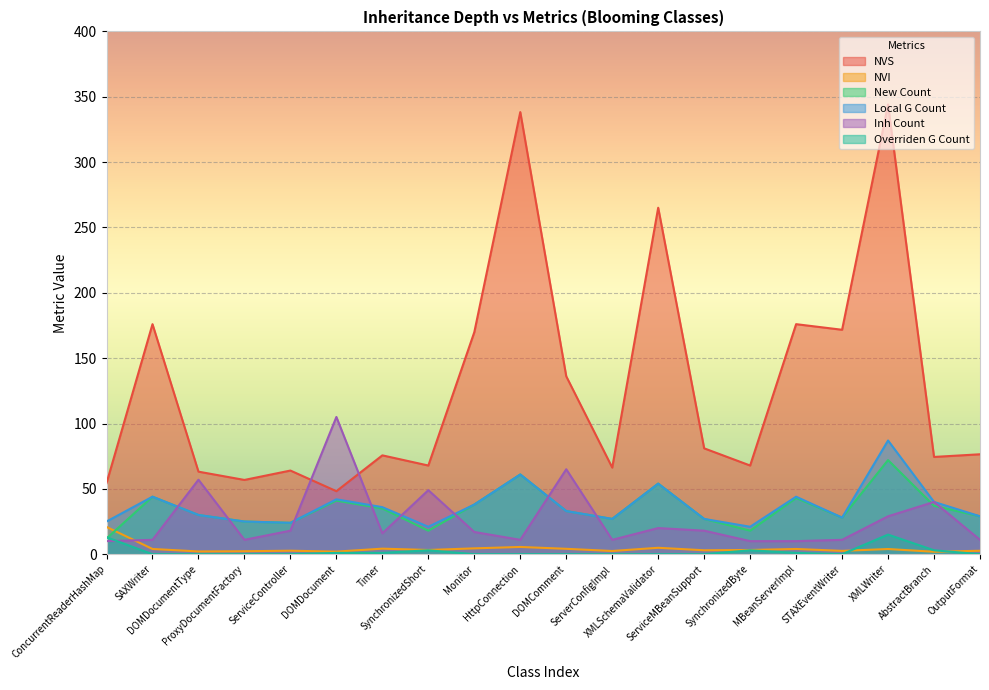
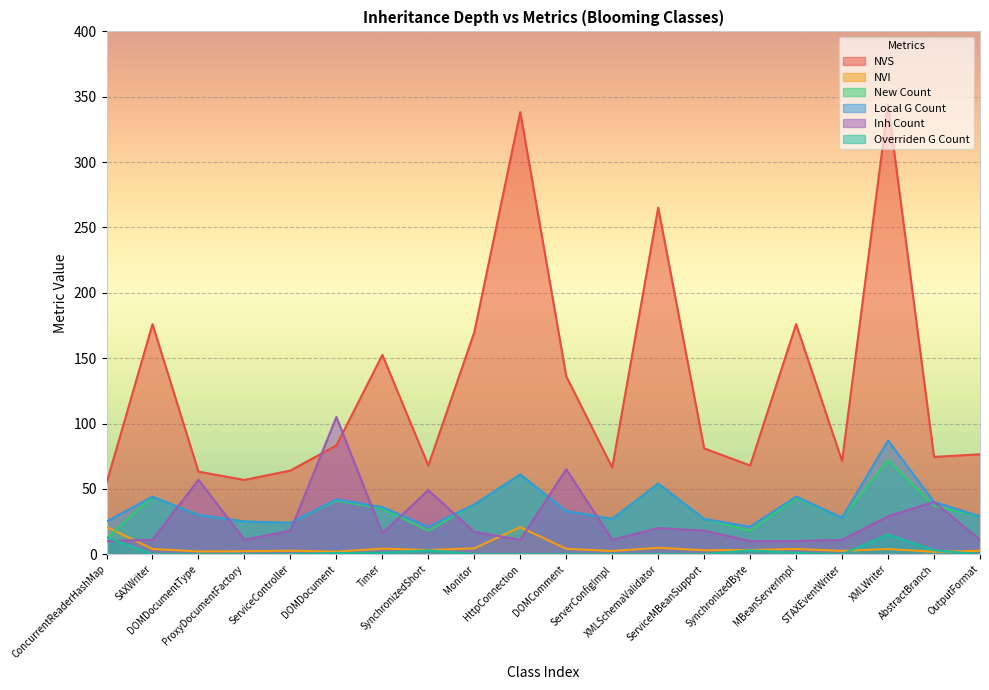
NVS, DOMDocument: 48 -> 83
NVS, Timer: 76 -> 152
NVI, HttpConnection: 6 -> 21
NVS, STAXEventWriter: 172 -> 71
